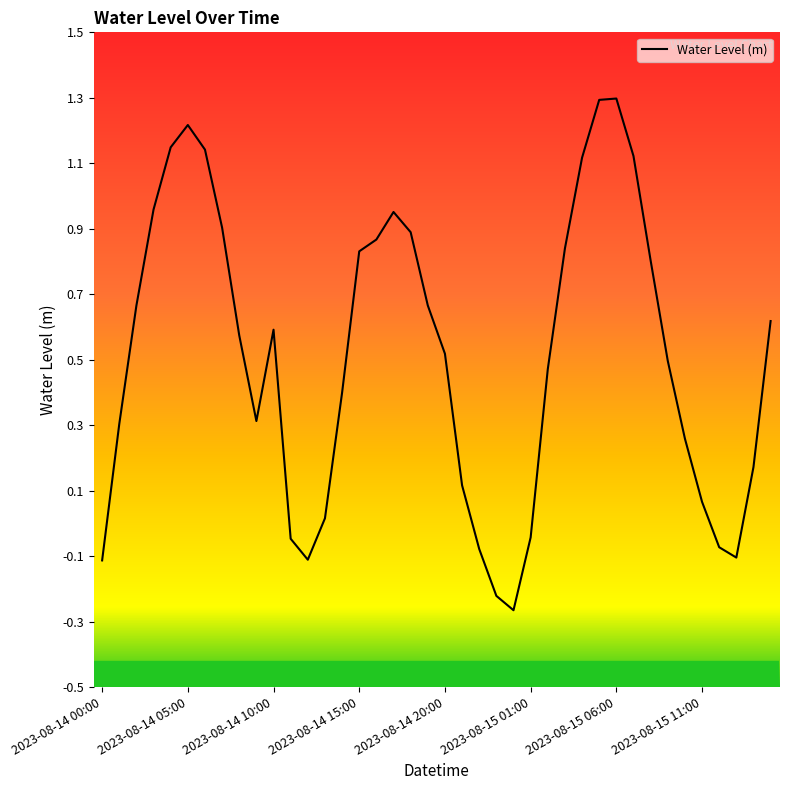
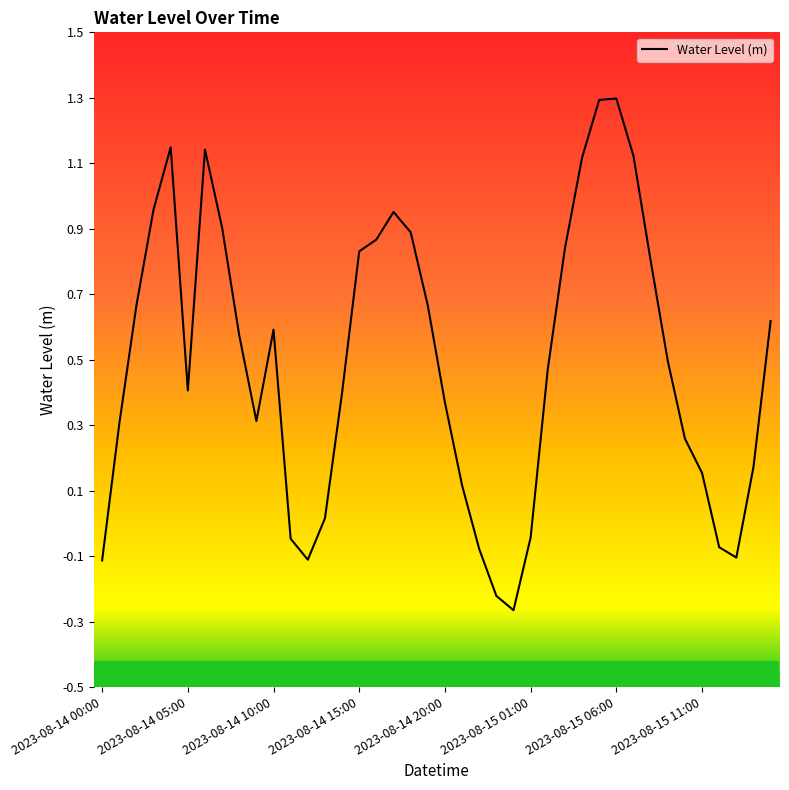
2023-08-14 05:00: 1.22 -> 0.41
2023-08-14 20:00: 0.52 -> 0.37
2023-08-15 11:00: 0.07 -> 0.15
